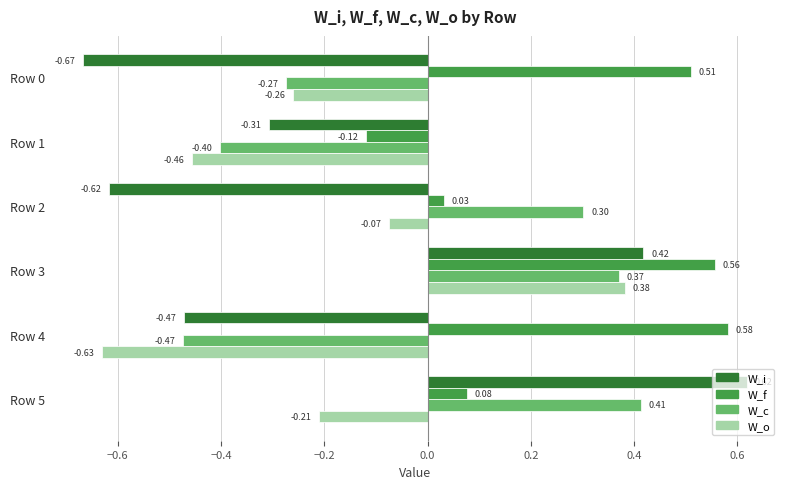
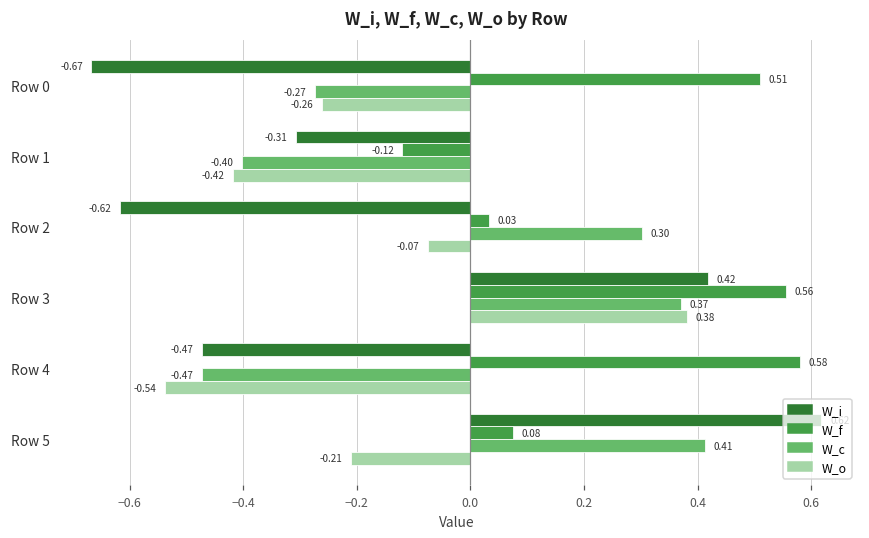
W_o, Row 1: -0.46 -> -0.42
W_o, Row 4: -0.63 -> -0.54
